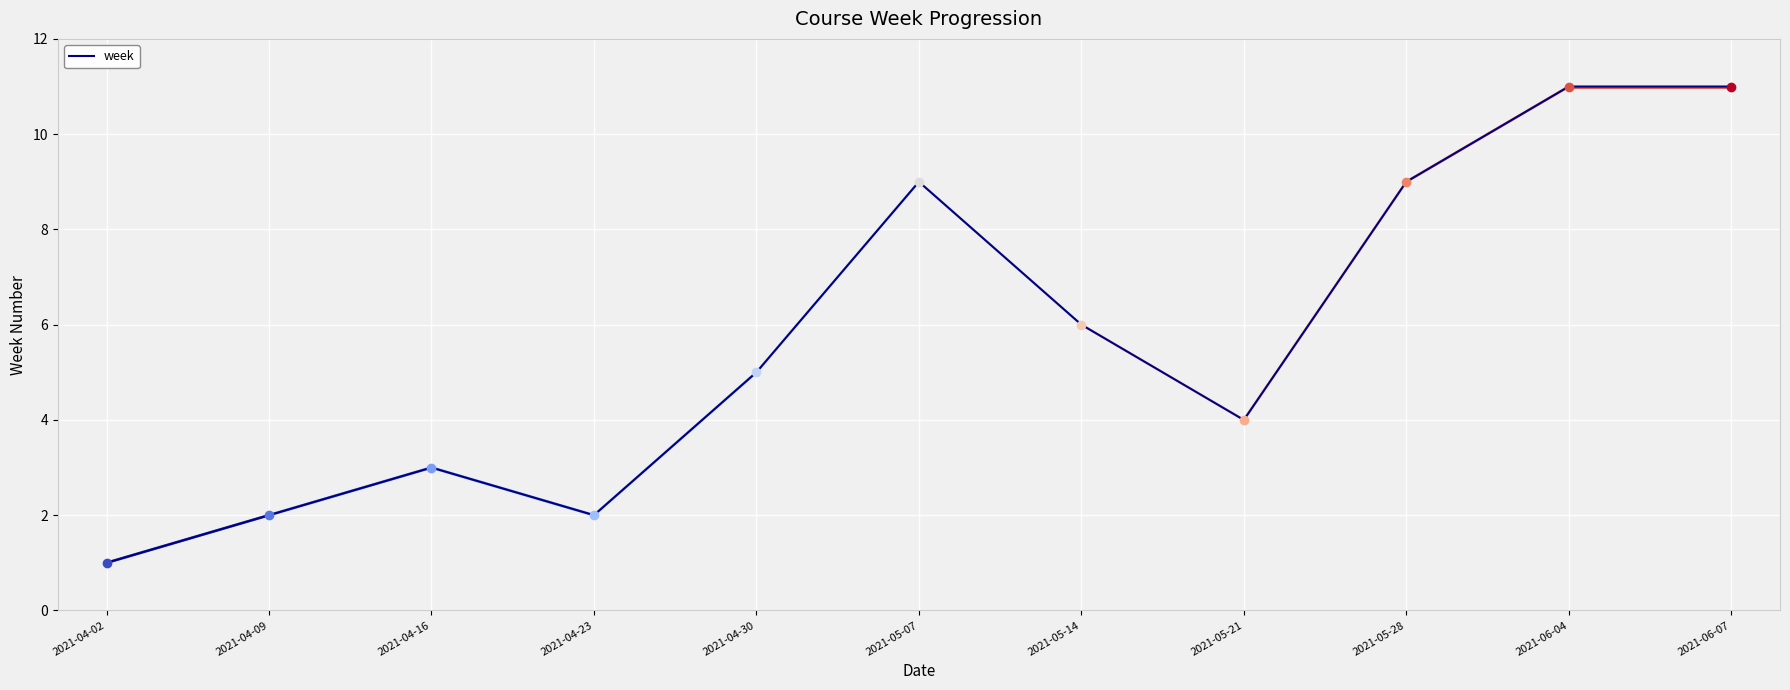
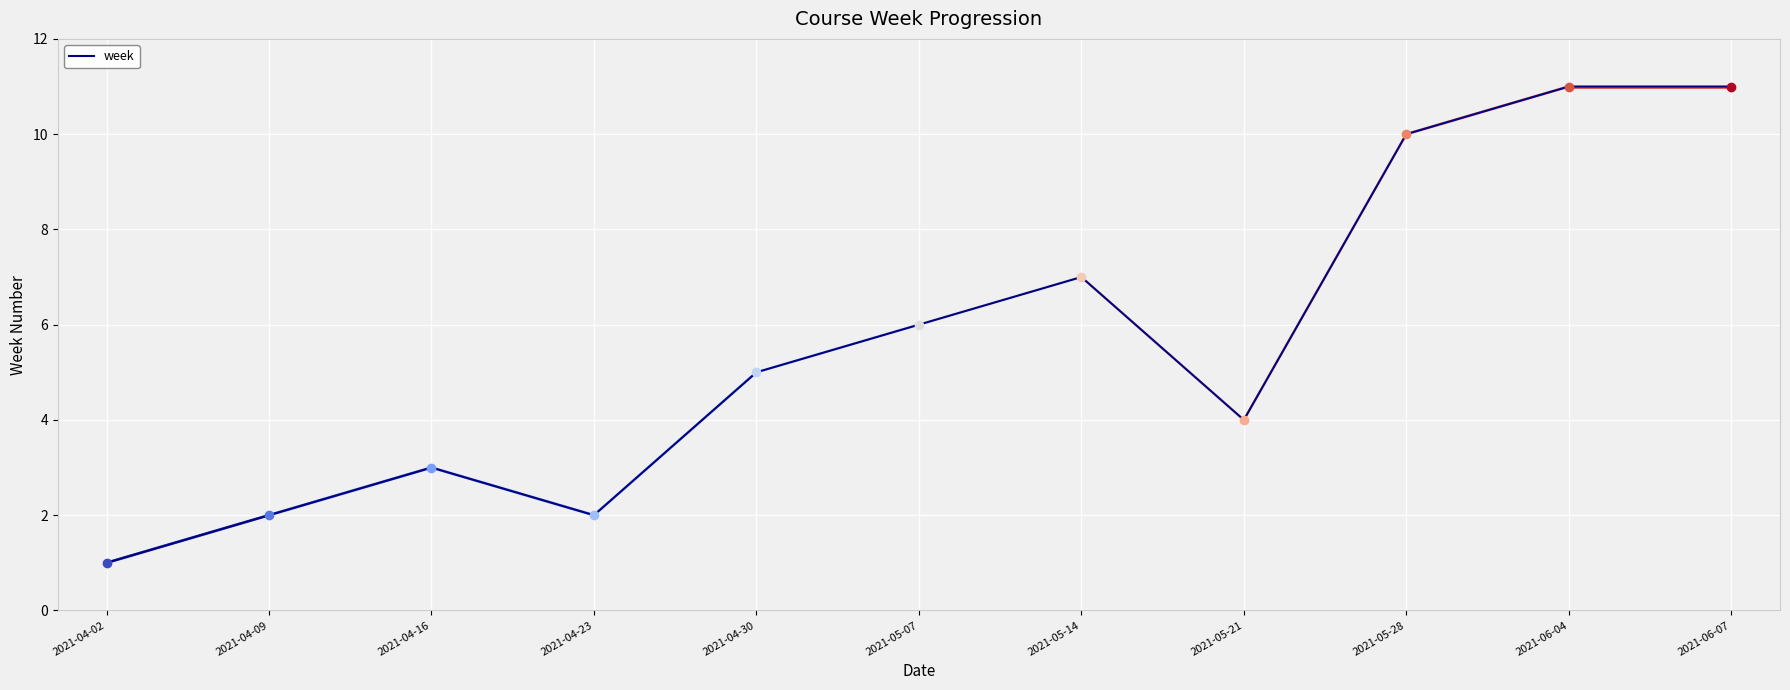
week, 2021-05-07: 9 -> 6
week, 2021-05-14: 6 -> 7
week, 2021-05-28: 9 -> 10
